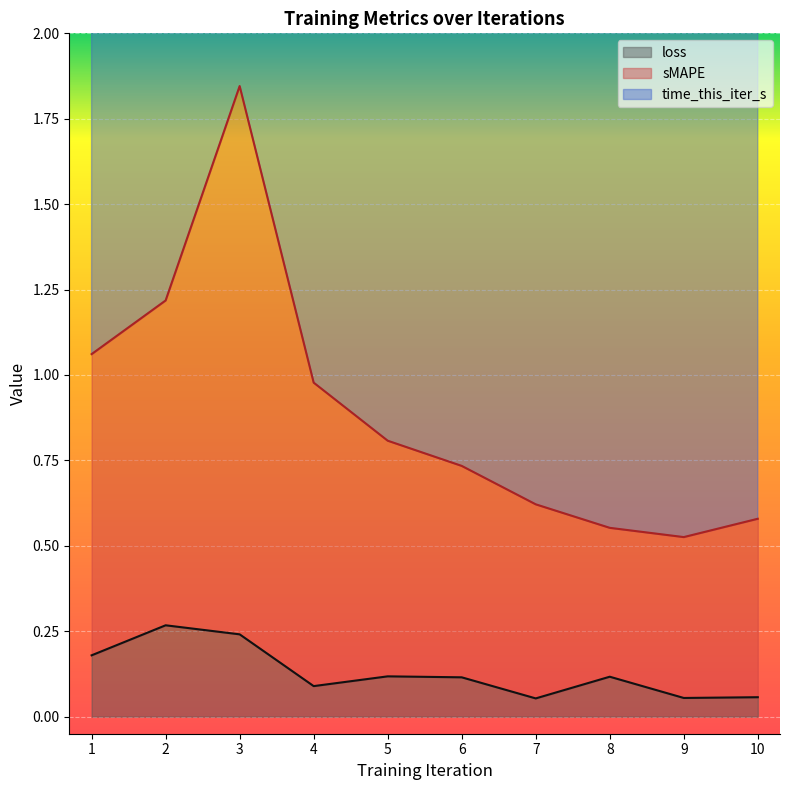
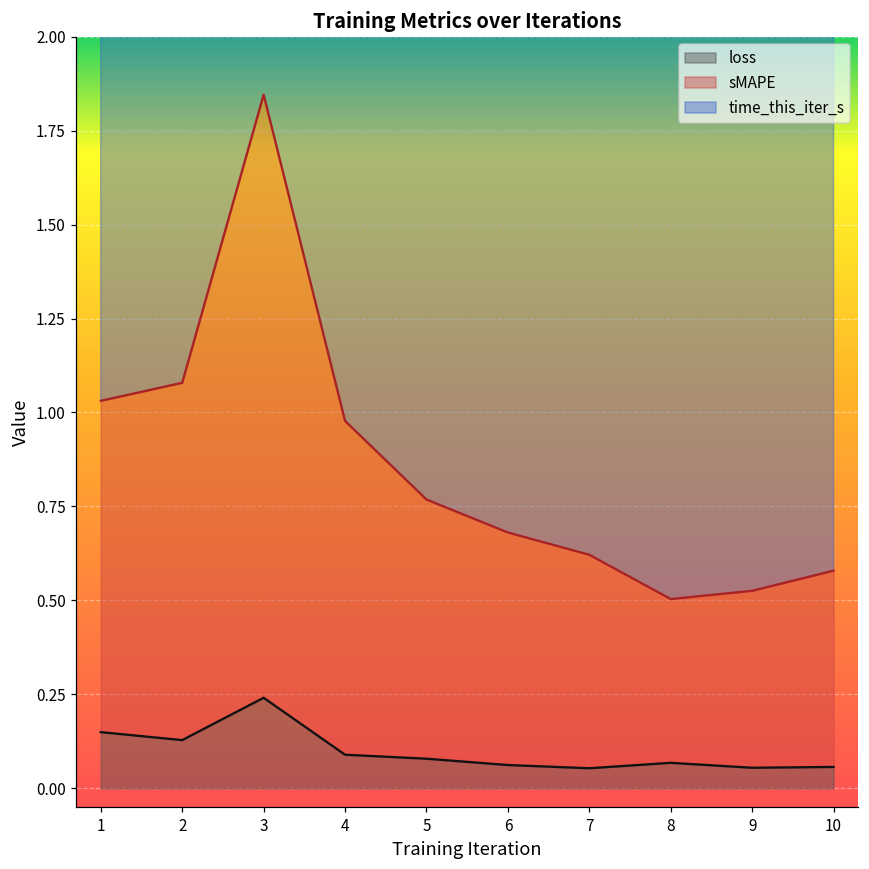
loss, 1: 0.18 -> 0.15
loss, 2: 0.27 -> 0.13
loss, 5: 0.12 -> 0.08
loss, 6: 0.12 -> 0.06
loss, 8: 0.12 -> 0.07
